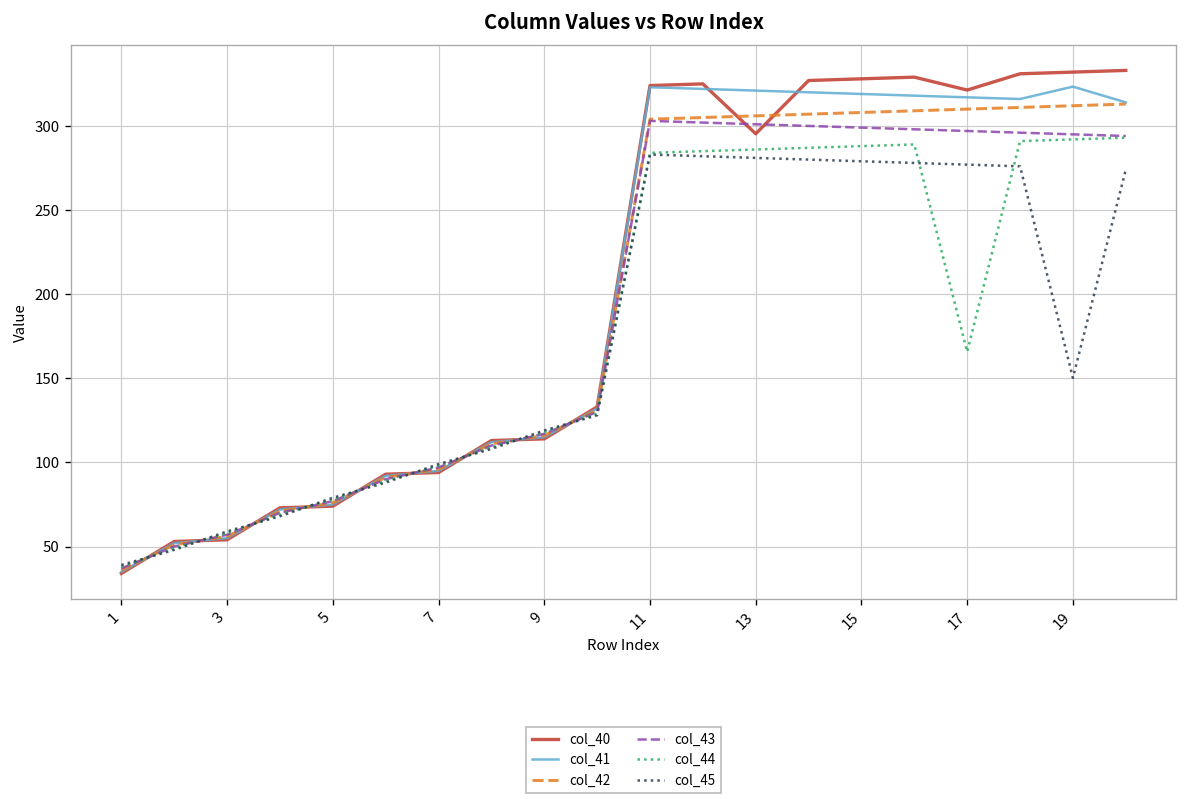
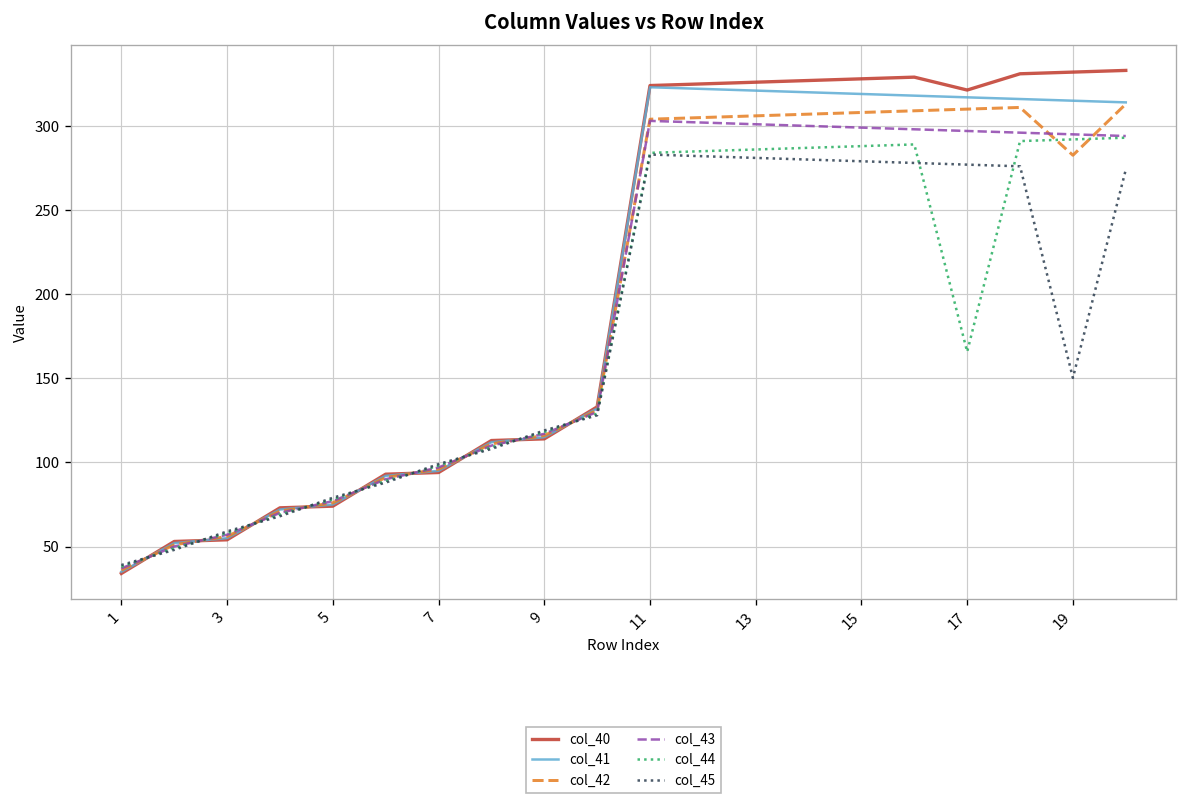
col_40, 13: 295 -> 326
col_41, 19: 323 -> 315
col_42, 19: 312 -> 283
